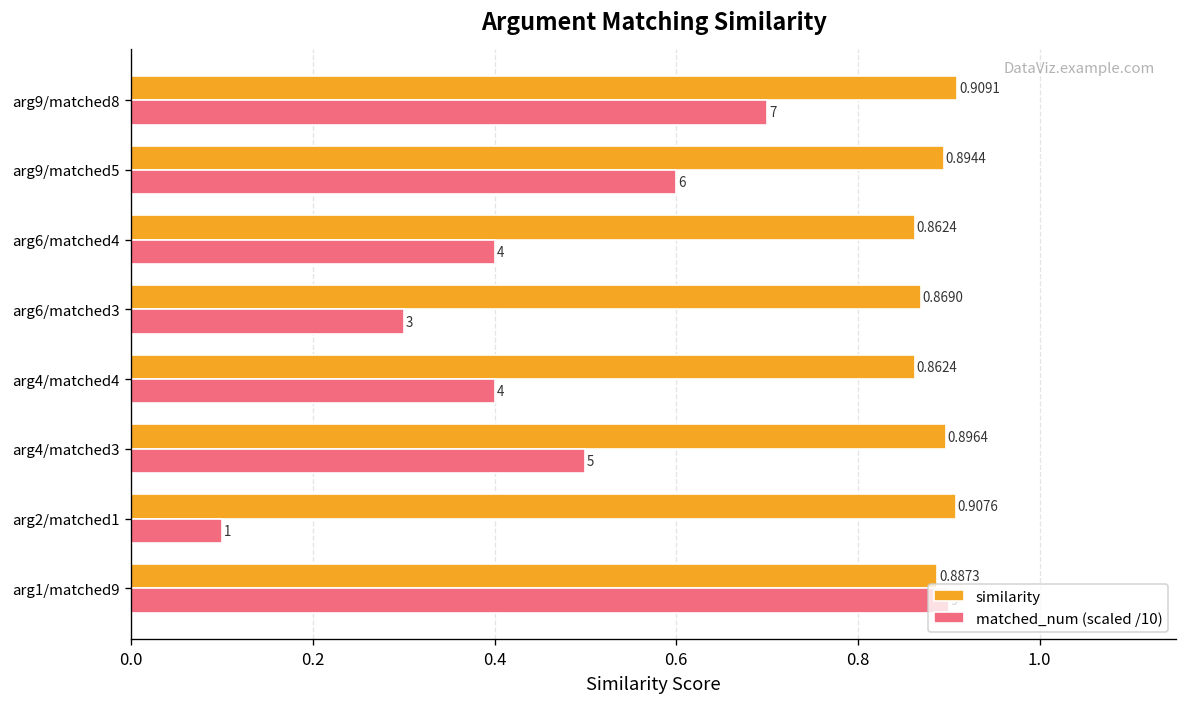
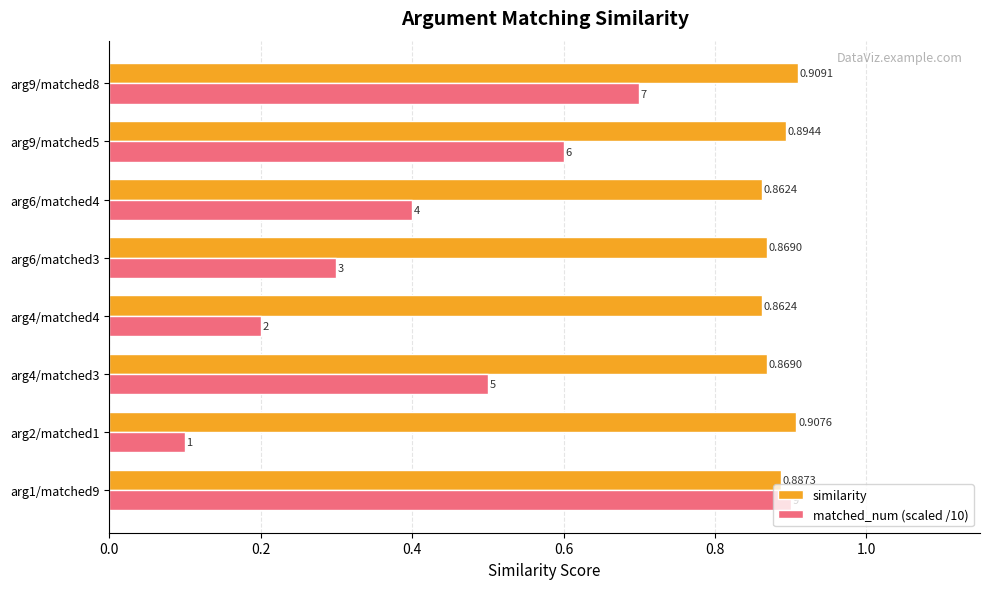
matched_num (scaled /10), arg4/matched4: 4 -> 2
similarity, arg4/matched3: 0.8964 -> 0.8690
